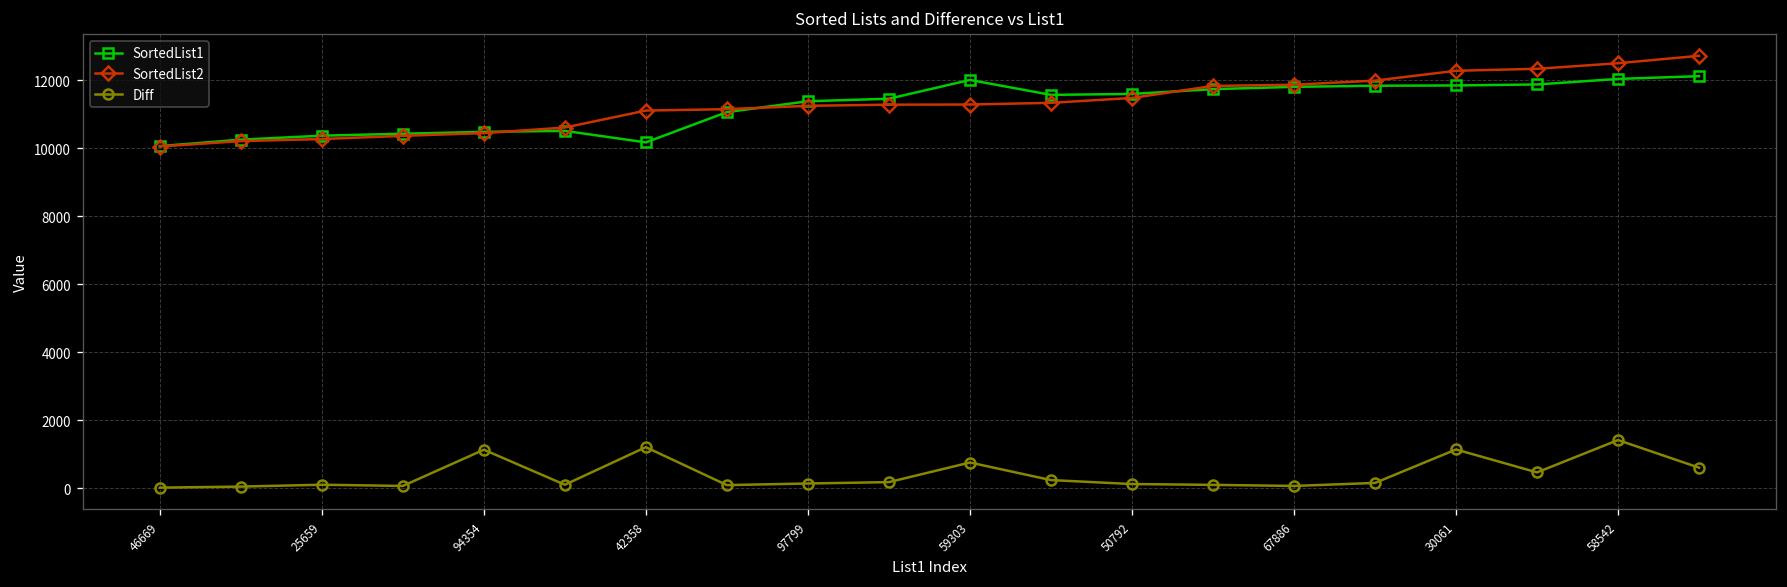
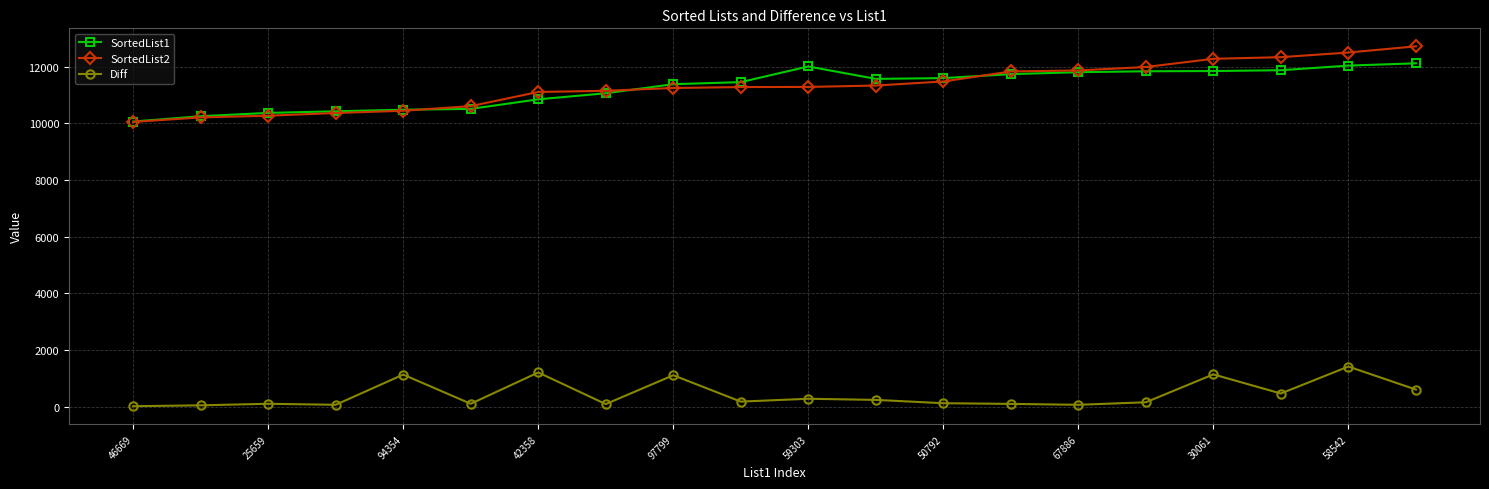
SortedList1, 42358: 10200 -> 10900
Diff, 97799: 100 -> 1100
Diff, 59303: 800 -> 300
